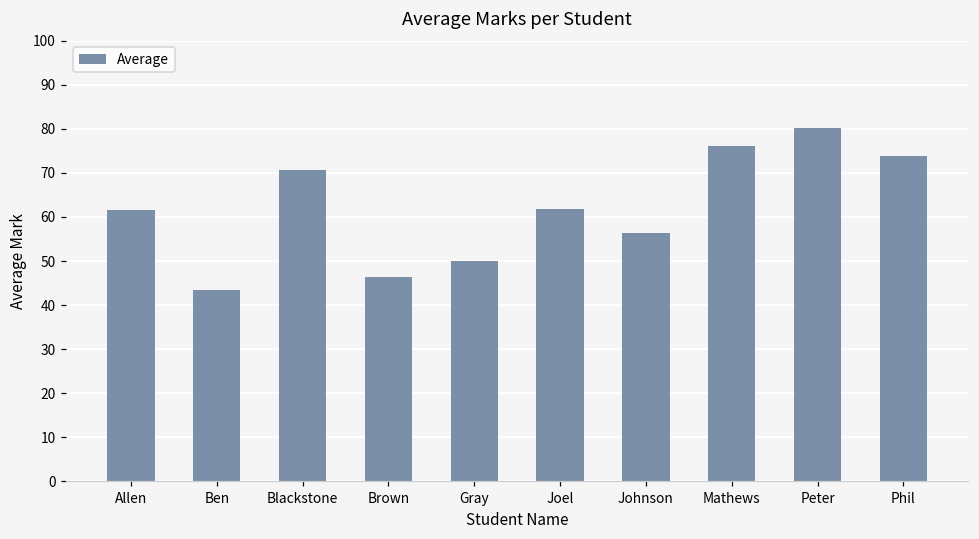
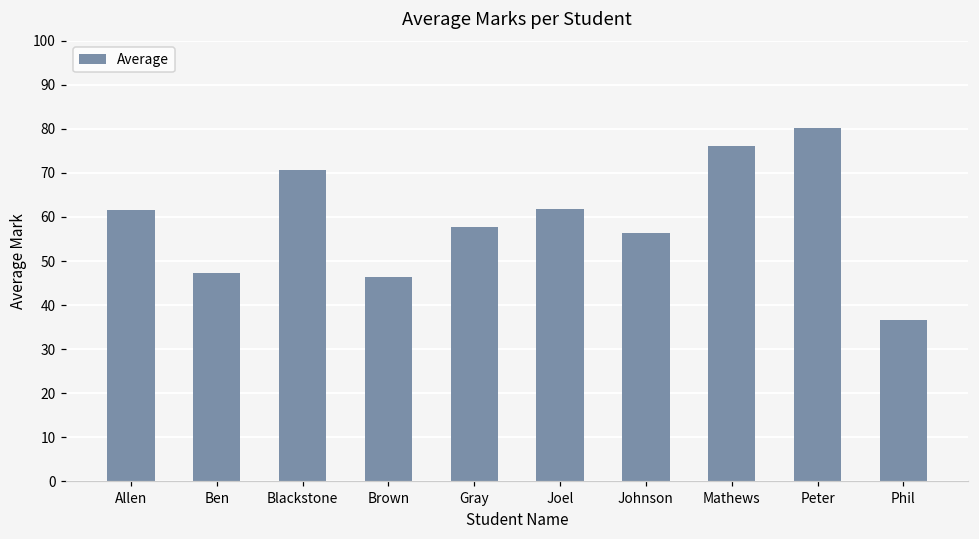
Ben: 43 -> 47
Gray: 50 -> 58
Phil: 74 -> 37
